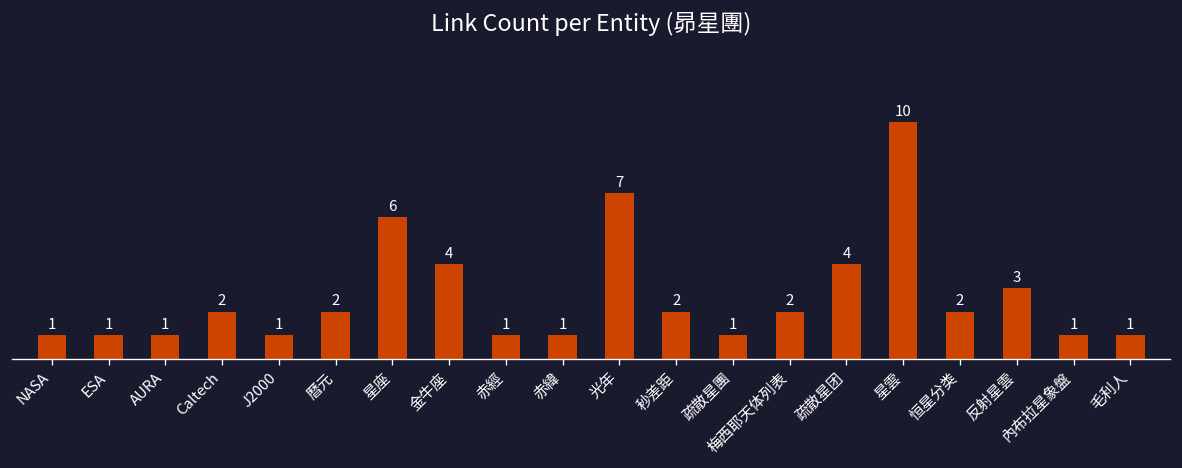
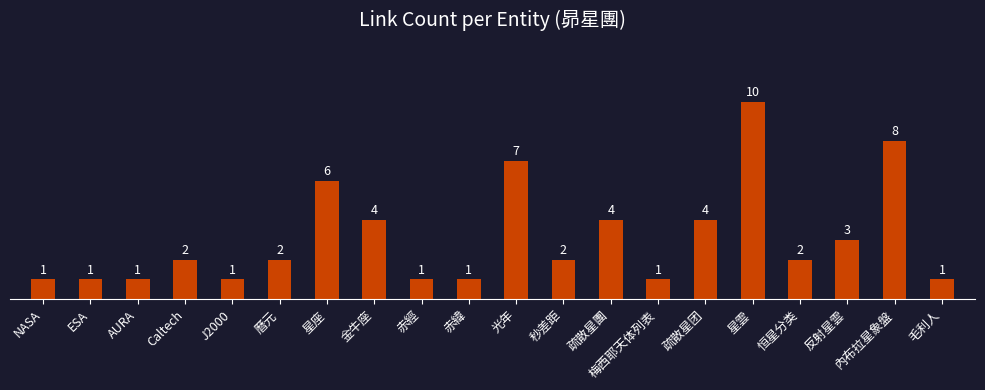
疏散星團: 1 -> 4
梅西耶天体列表: 2 -> 1
內布拉星象盤: 1 -> 8
